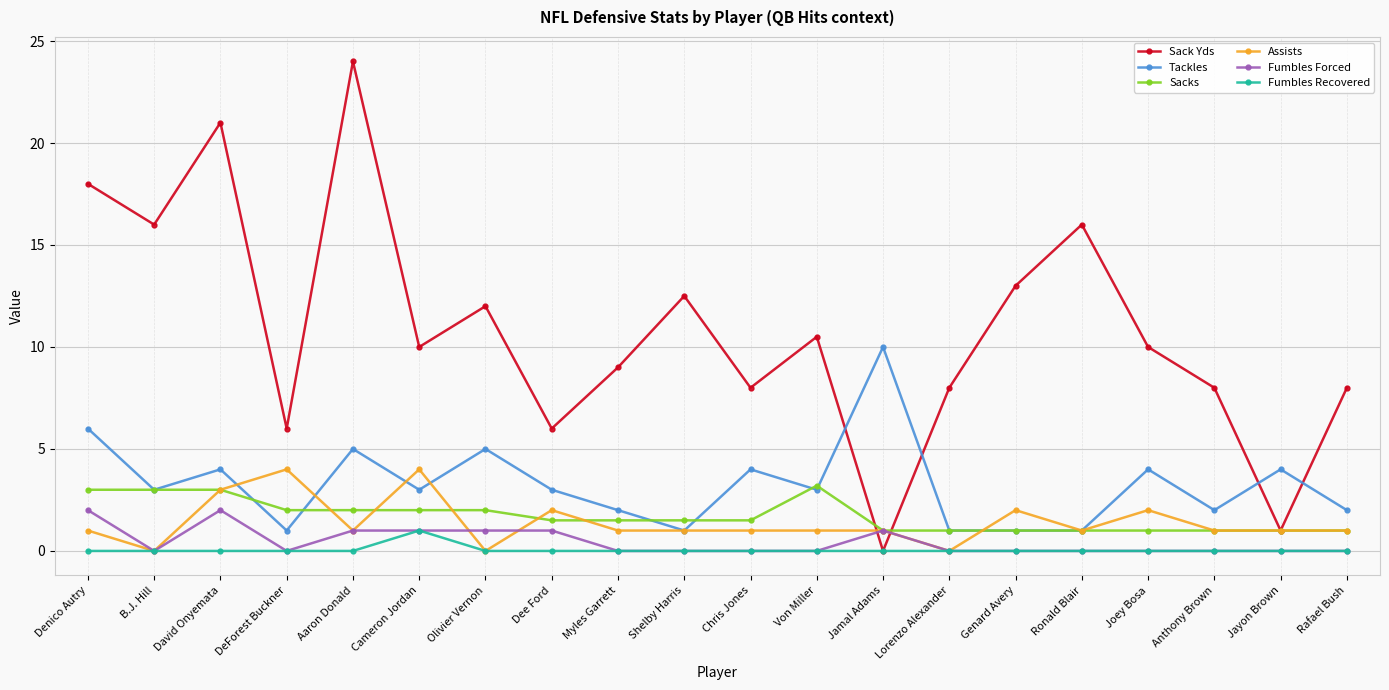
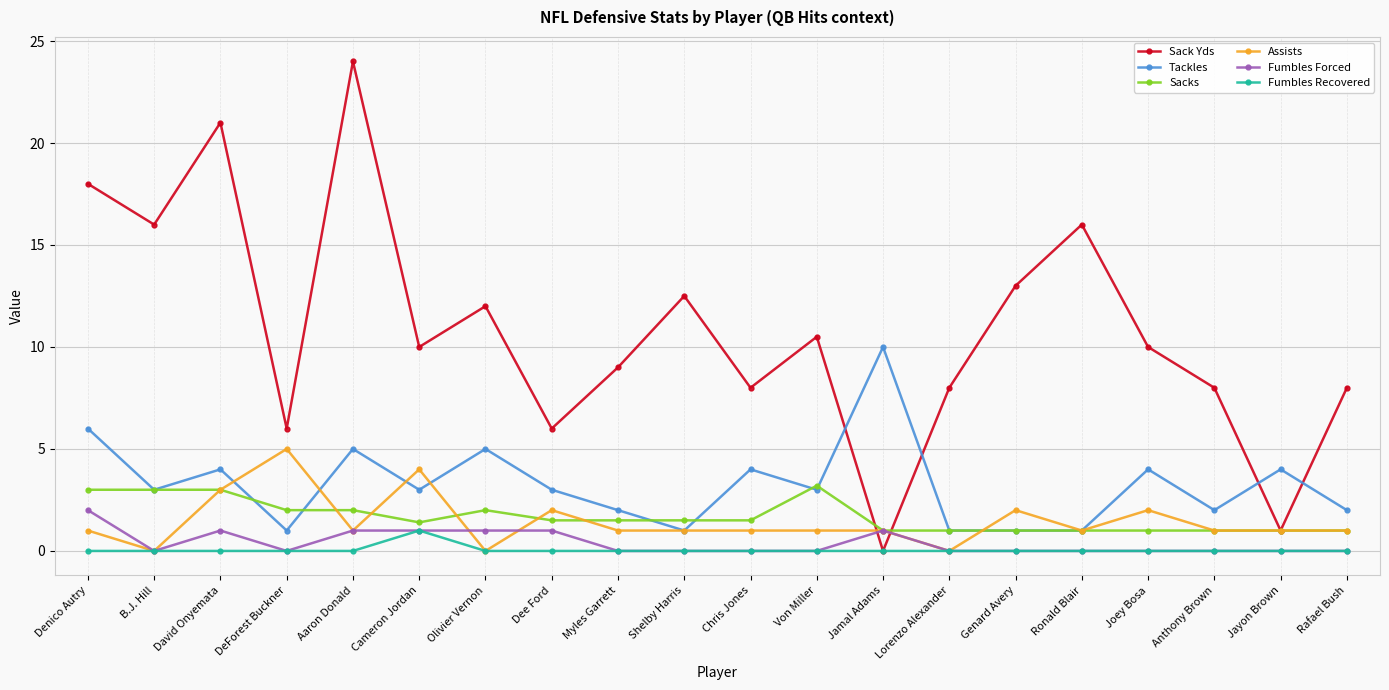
Fumbles Forced, David Onyemata: 2 -> 1
Assists, DeForest Buckner: 4 -> 5
Sacks, Cameron Jordan: 2.0 -> 1.4
